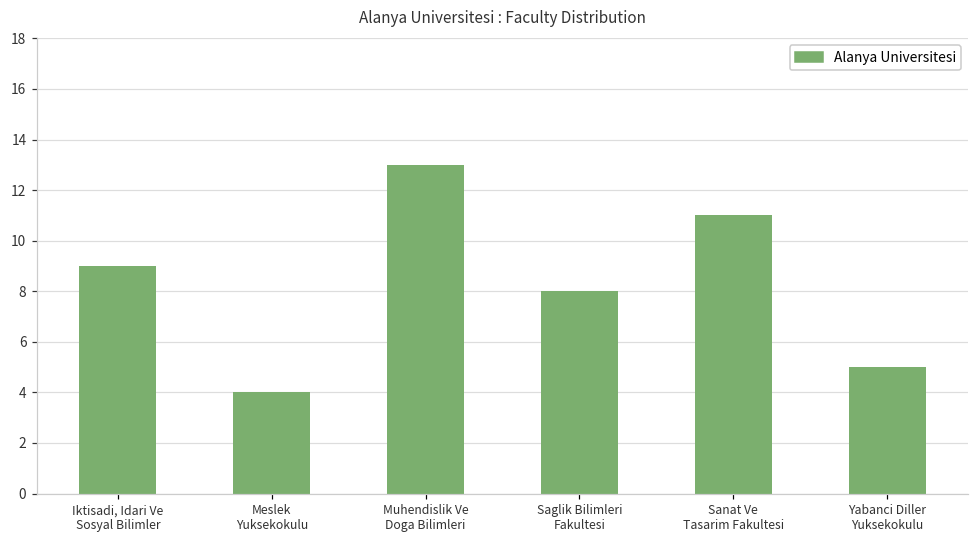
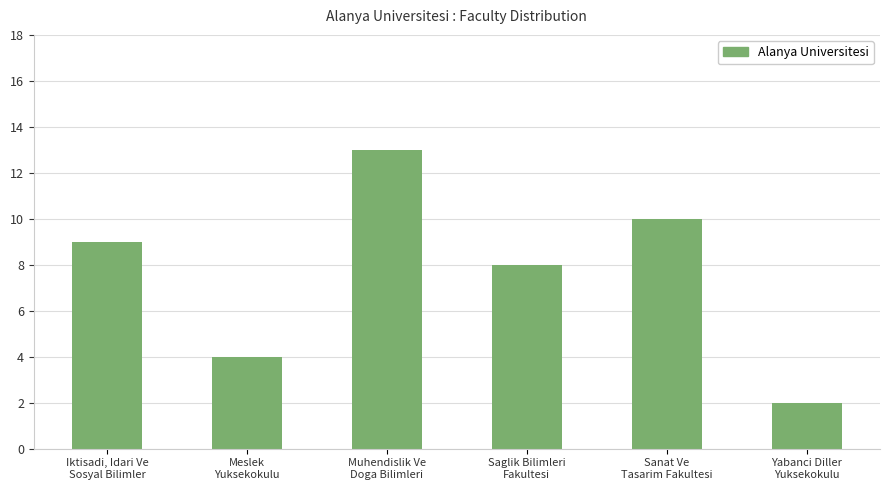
Sanat Ve Tasarim Fakultesi: 11 -> 10
Yabanci Diller Yuksekokulu: 5 -> 2
